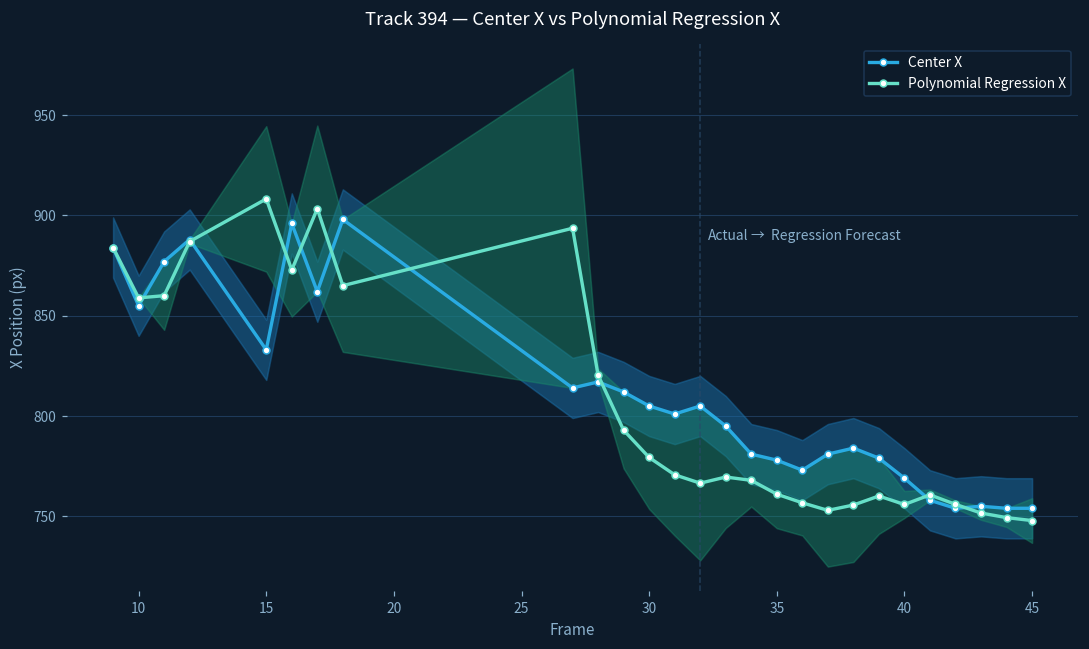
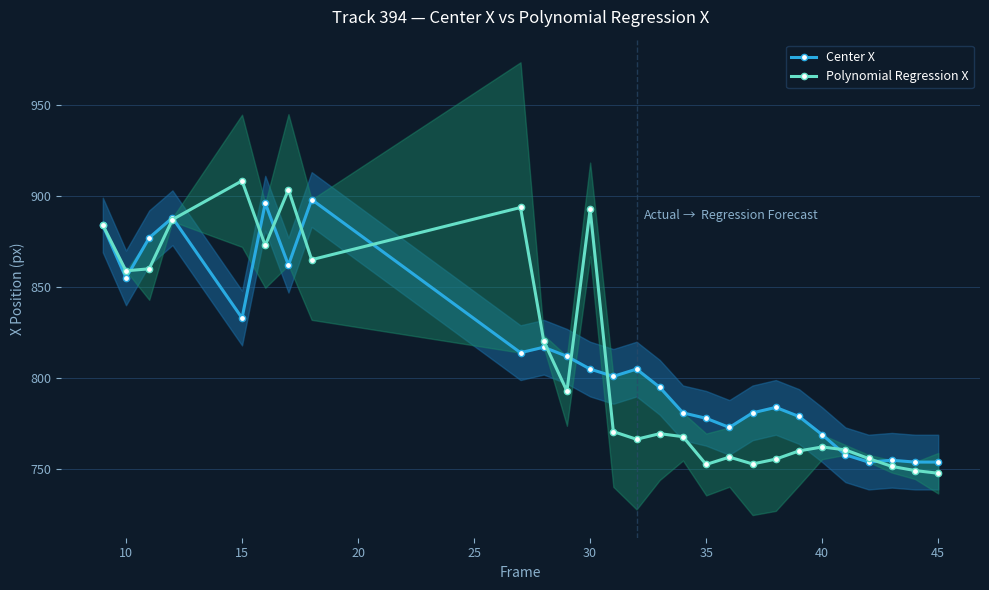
Polynomial Regression X, 30: 779 -> 893
Polynomial Regression X, 35: 761 -> 753
Polynomial Regression X, 40: 756 -> 762
